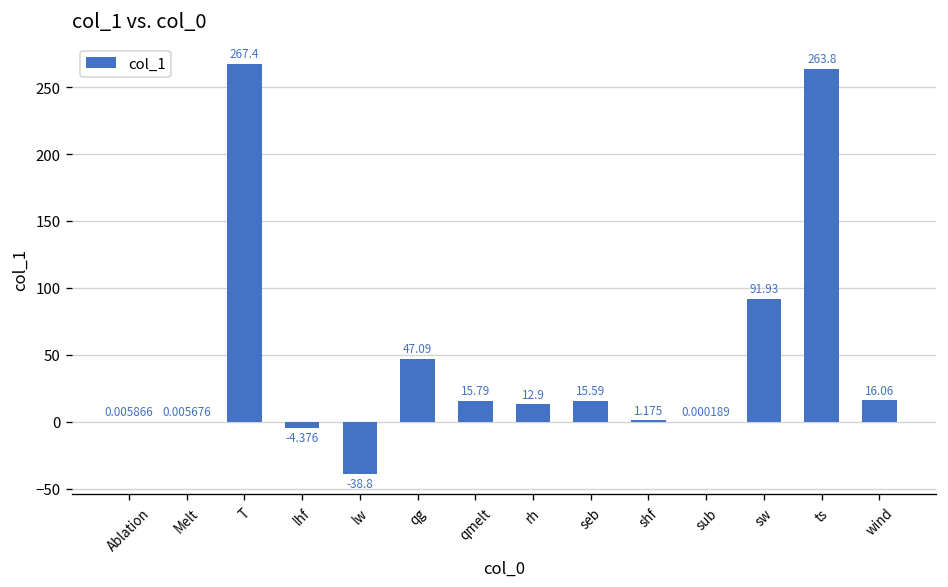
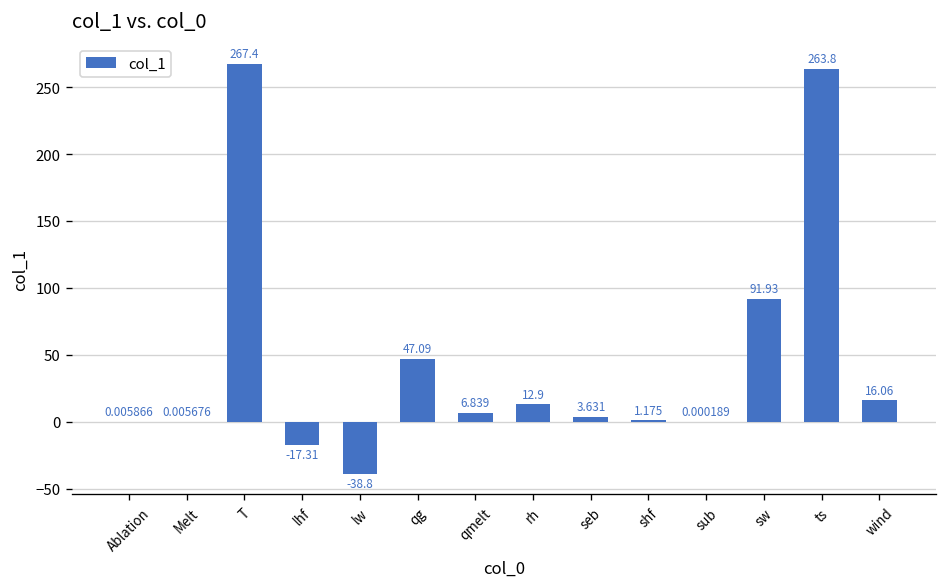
lhf: -4.376 -> -17.31
qmelt: 15.79 -> 6.839
seb: 15.59 -> 3.631
